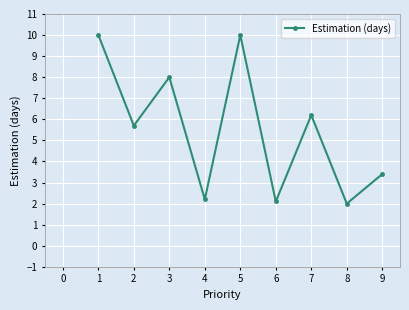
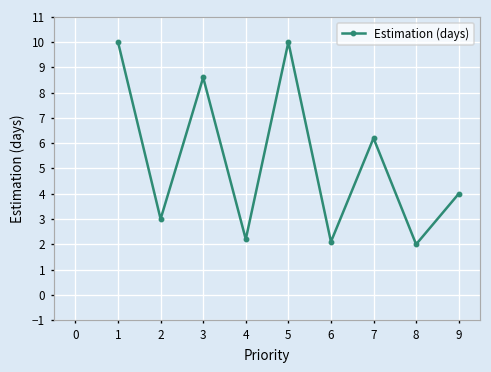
2: 5.7 -> 3.0
3: 8.0 -> 8.6
9: 3.4 -> 4.0
